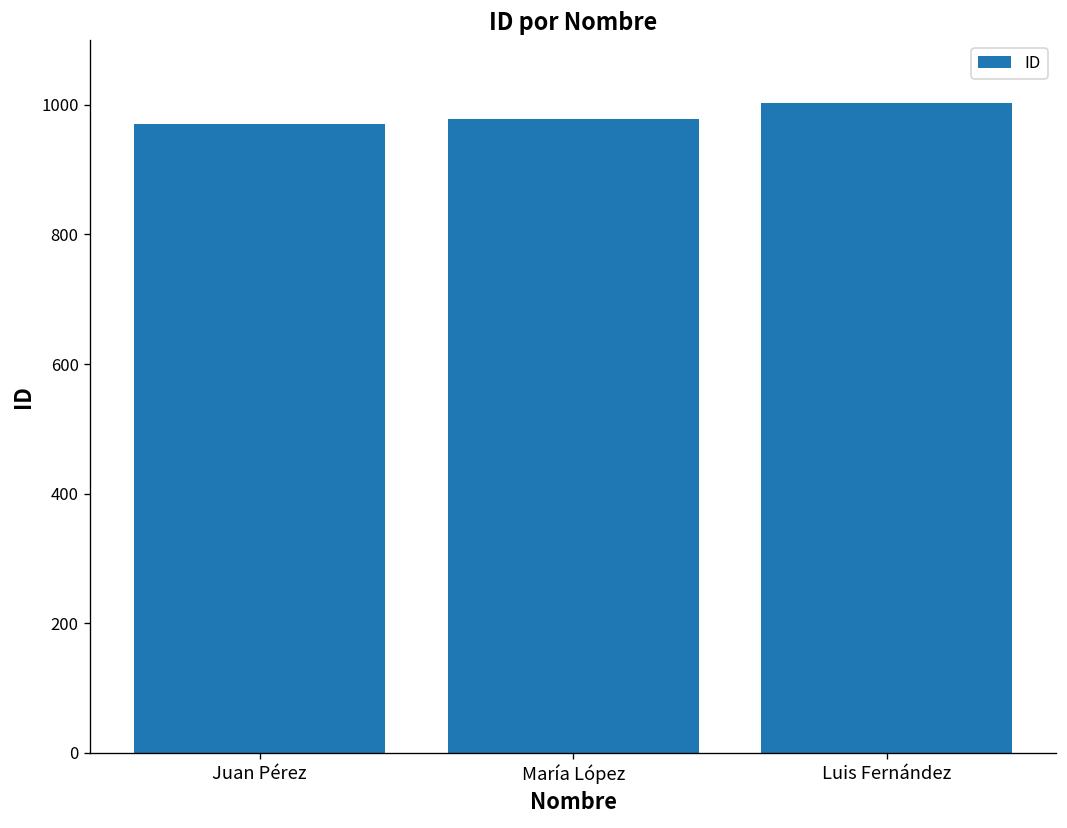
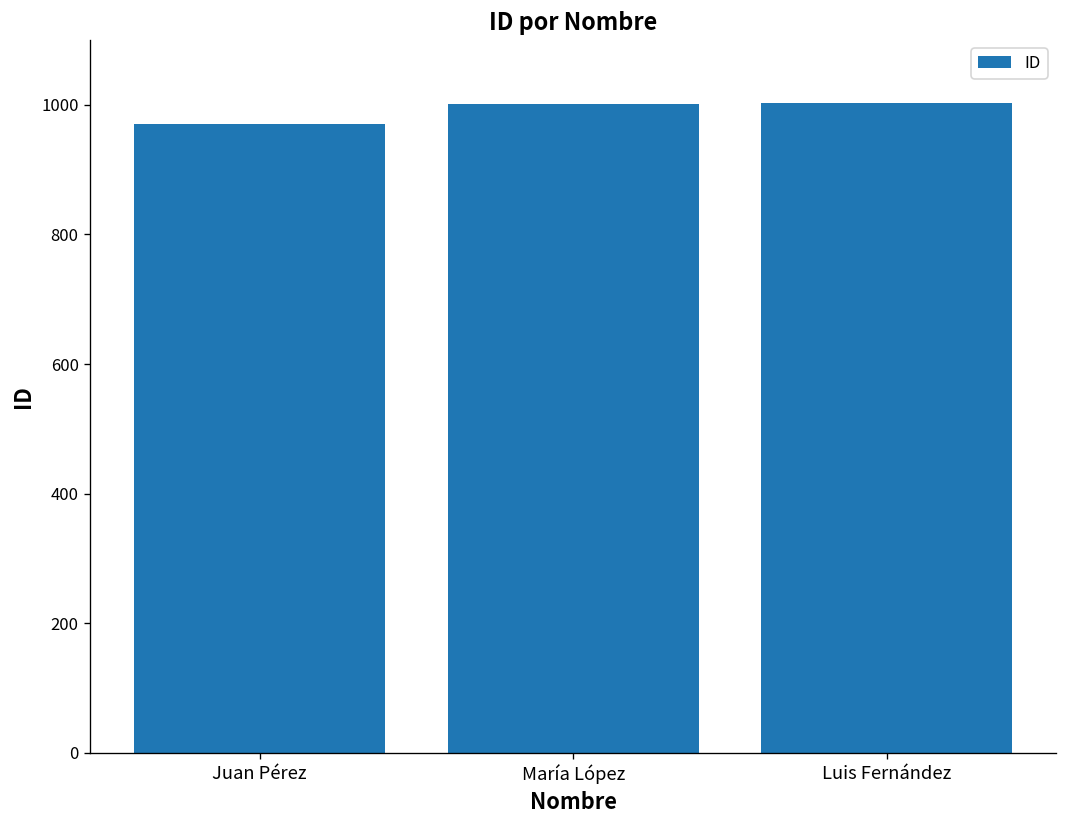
María López: 980 -> 1000
